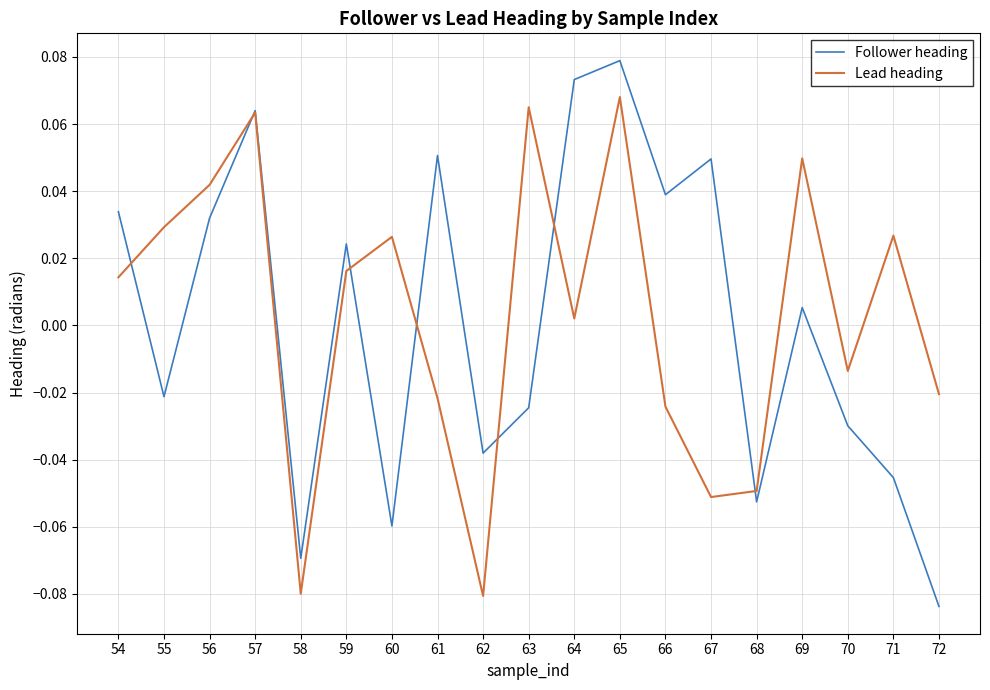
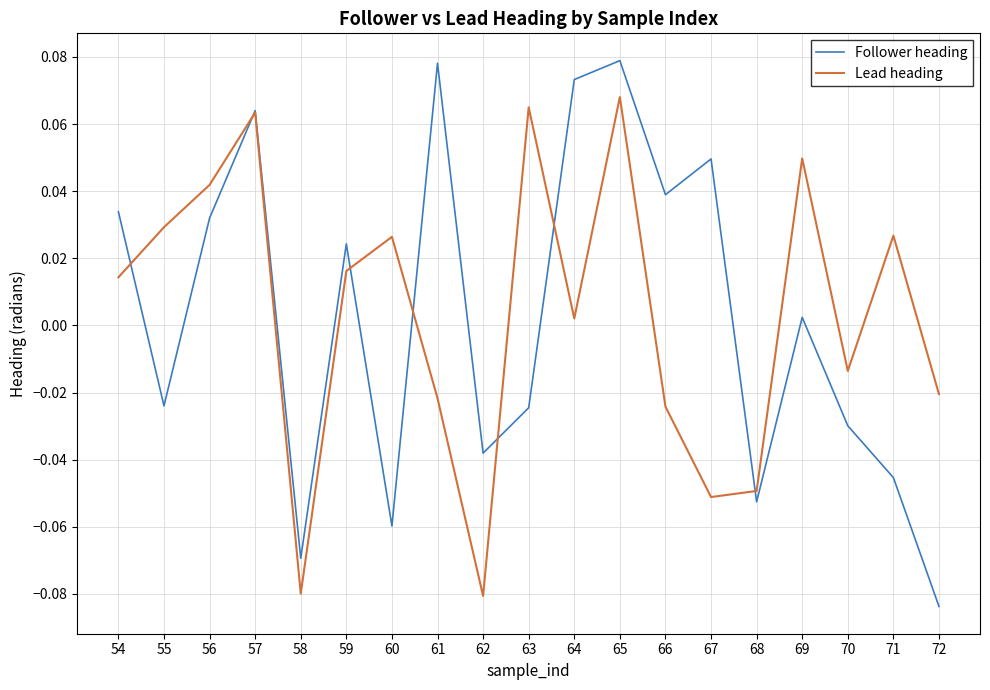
Follower heading, 55: -0.021 -> -0.024
Follower heading, 61: 0.051 -> 0.078
Follower heading, 69: 0.005 -> 0.002
